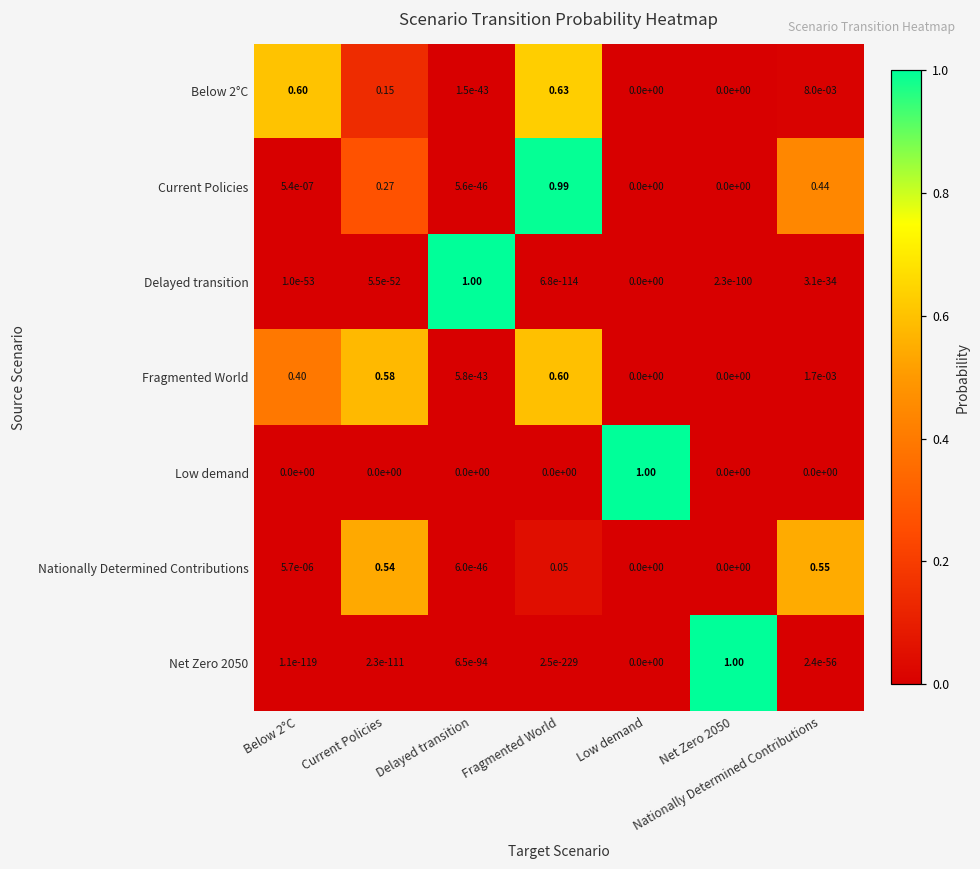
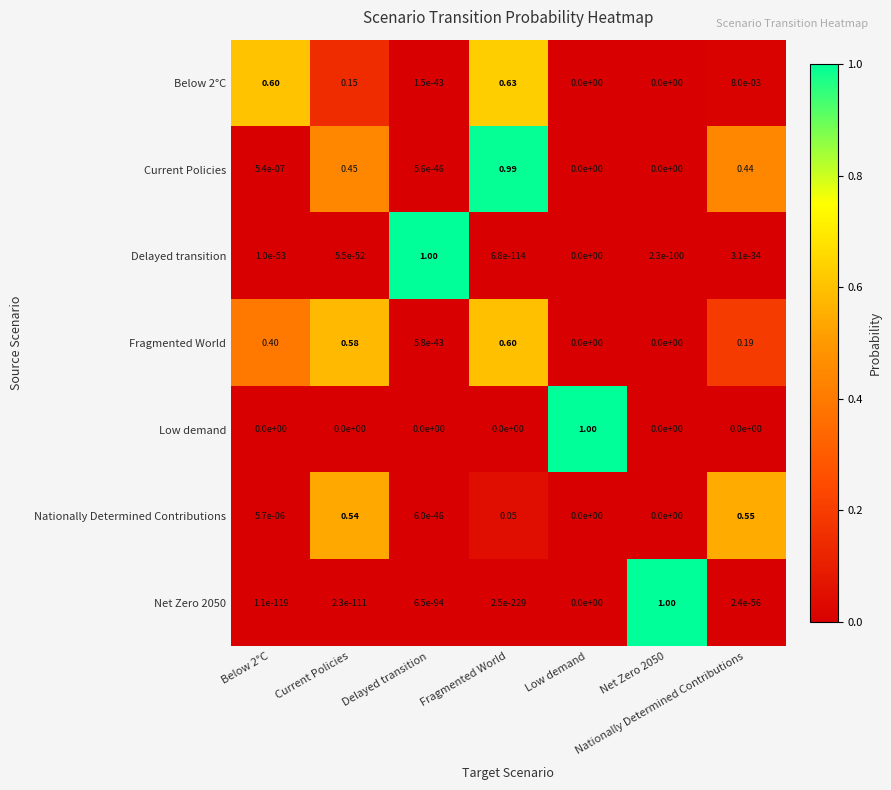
Current Policies, Current Policies: 0.27 -> 0.45
Fragmented World, Nationally Determined Contributions: 1.7e-03 -> 0.19
